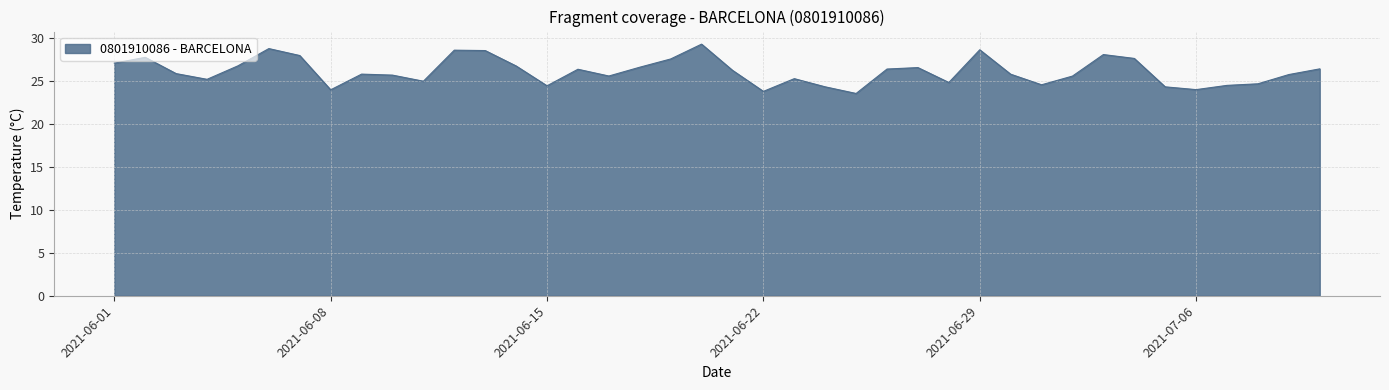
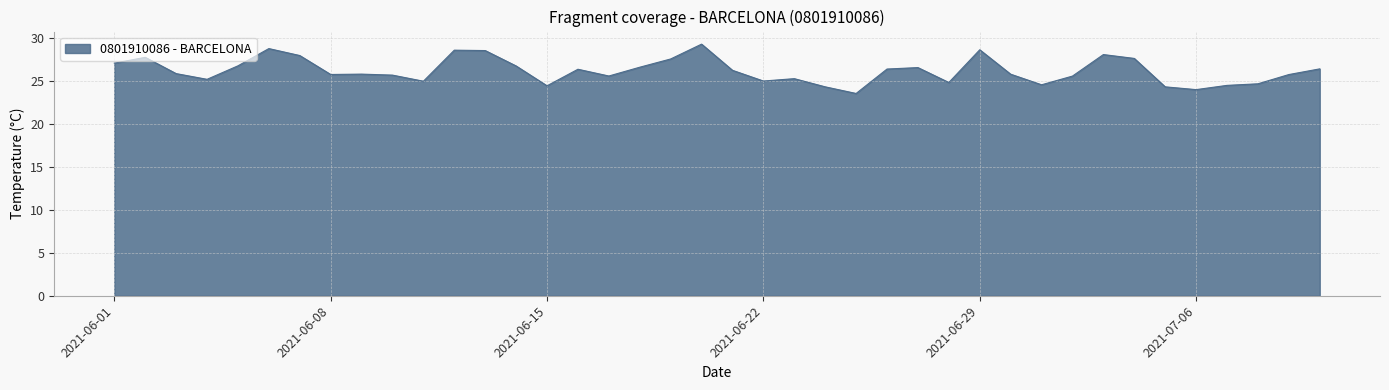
2021-06-08: 24 -> 26
2021-06-22: 24 -> 25
